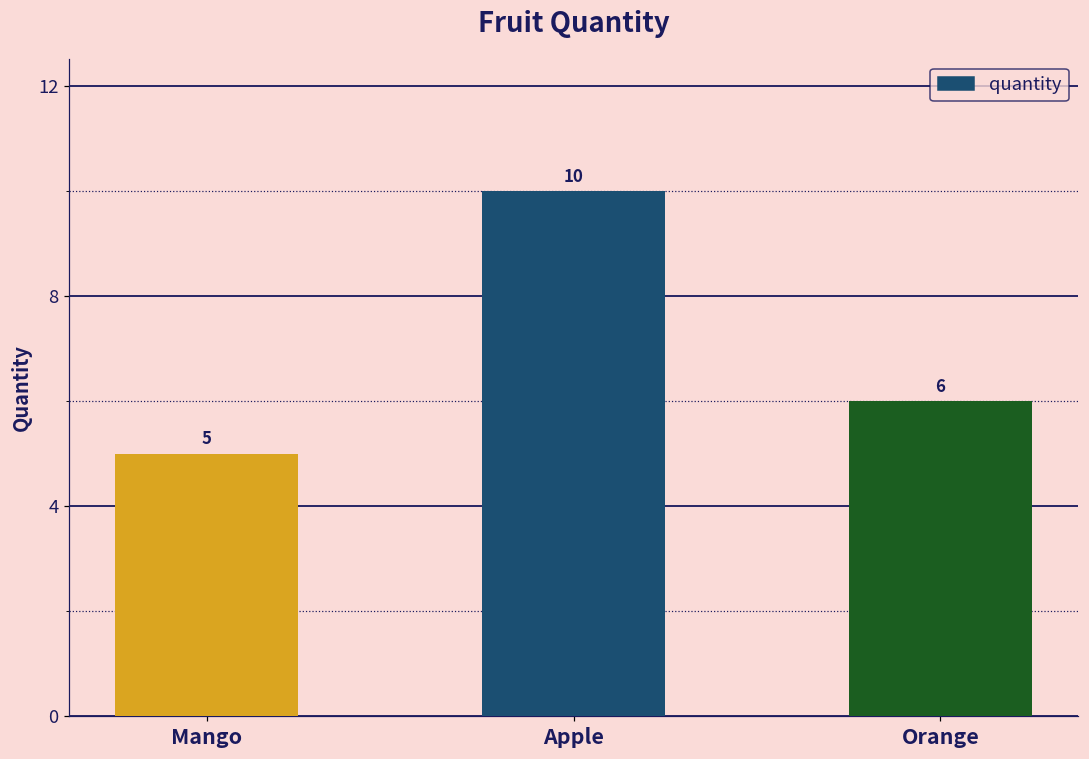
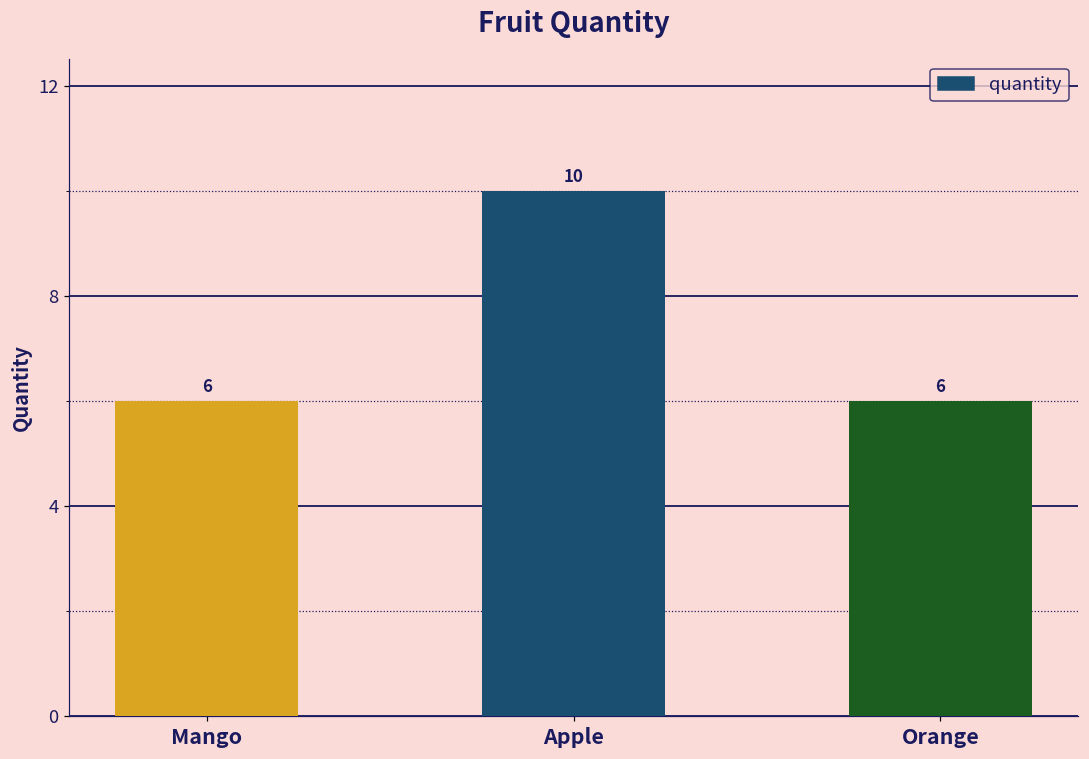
Mango: 5 -> 6
